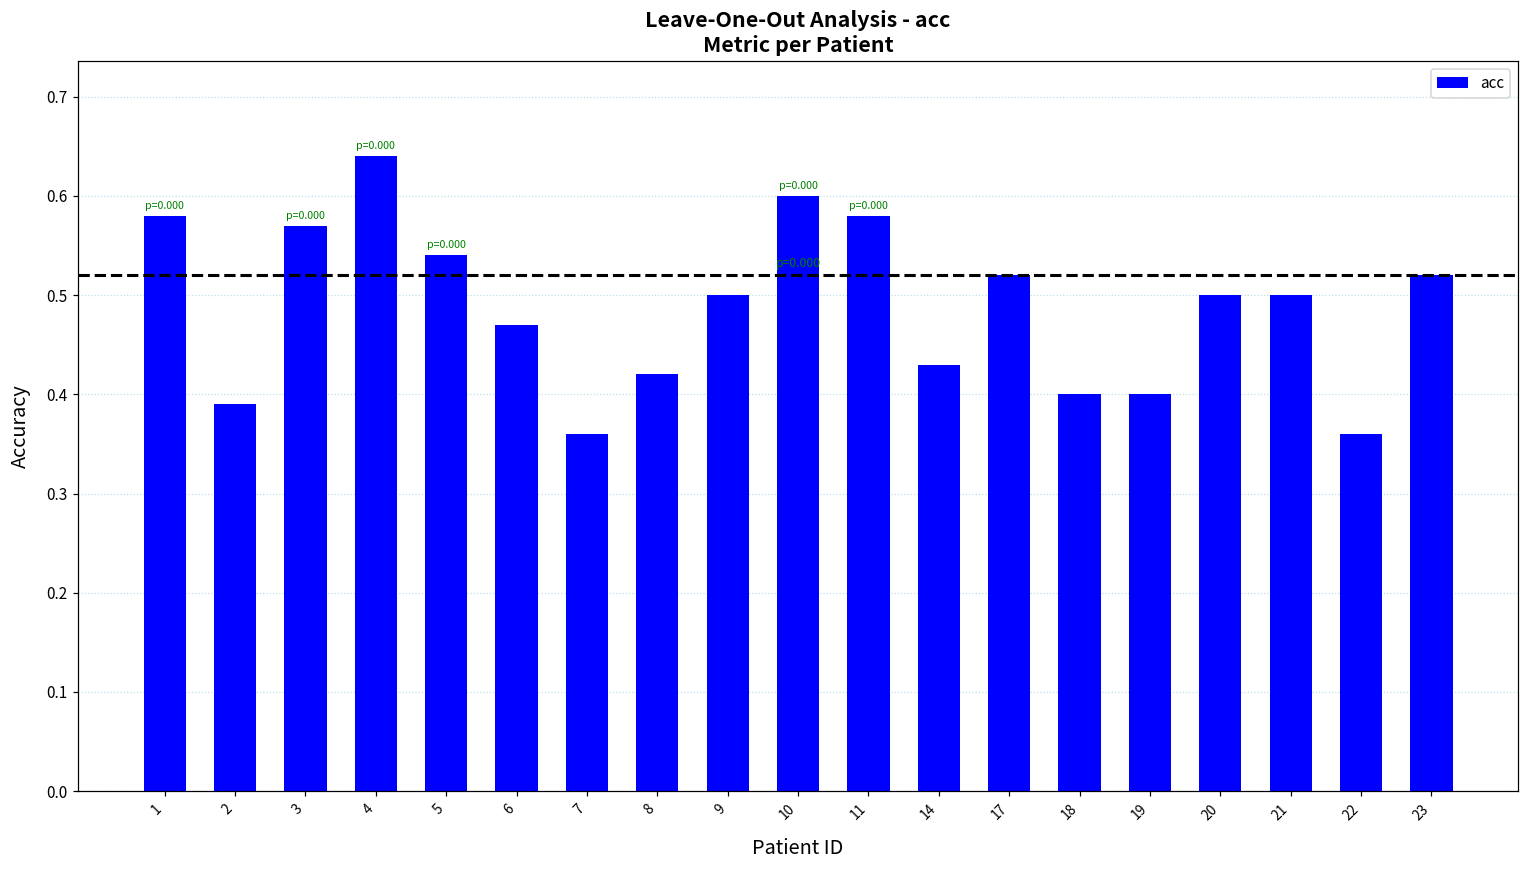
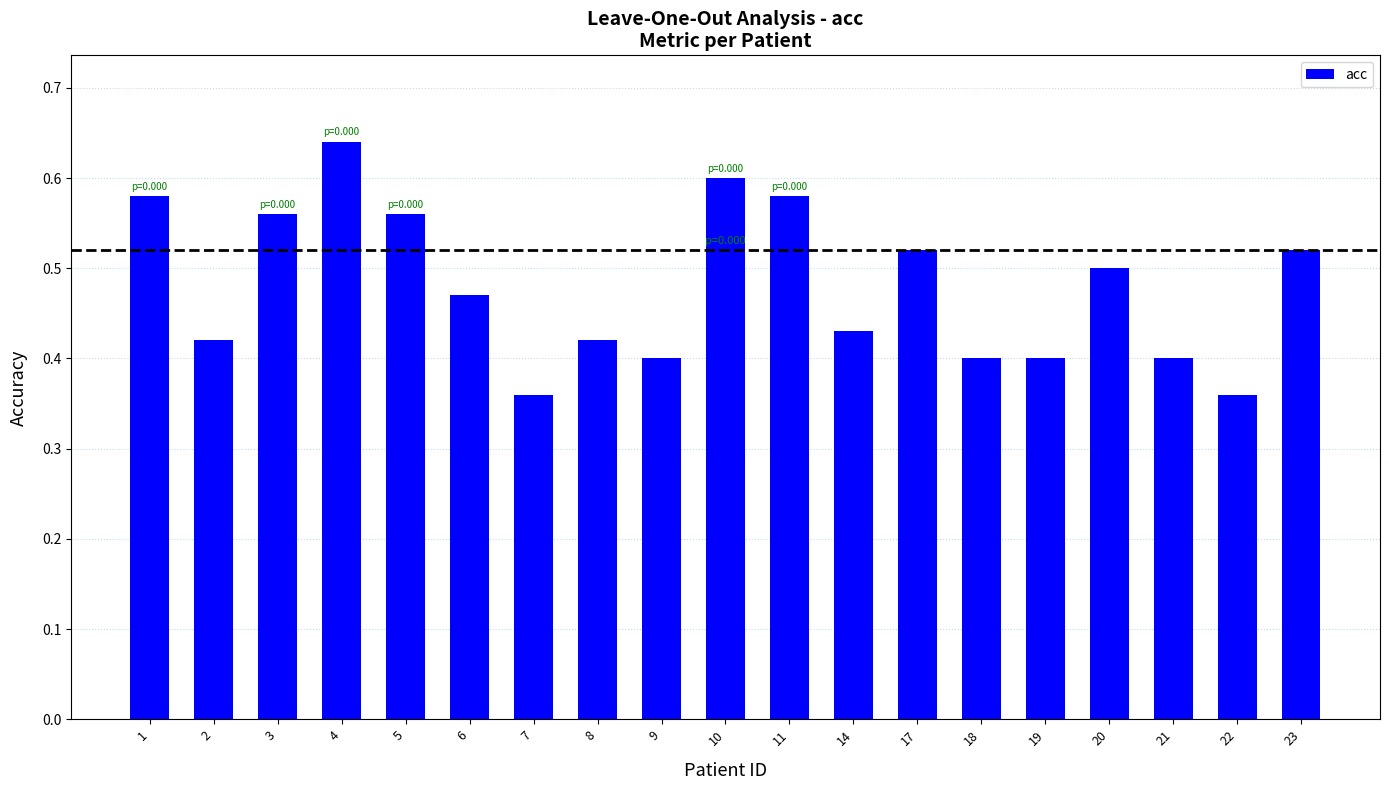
2: 0.39 -> 0.42
3: 0.57 -> 0.56
5: 0.54 -> 0.56
9: 0.5 -> 0.4
21: 0.5 -> 0.4
